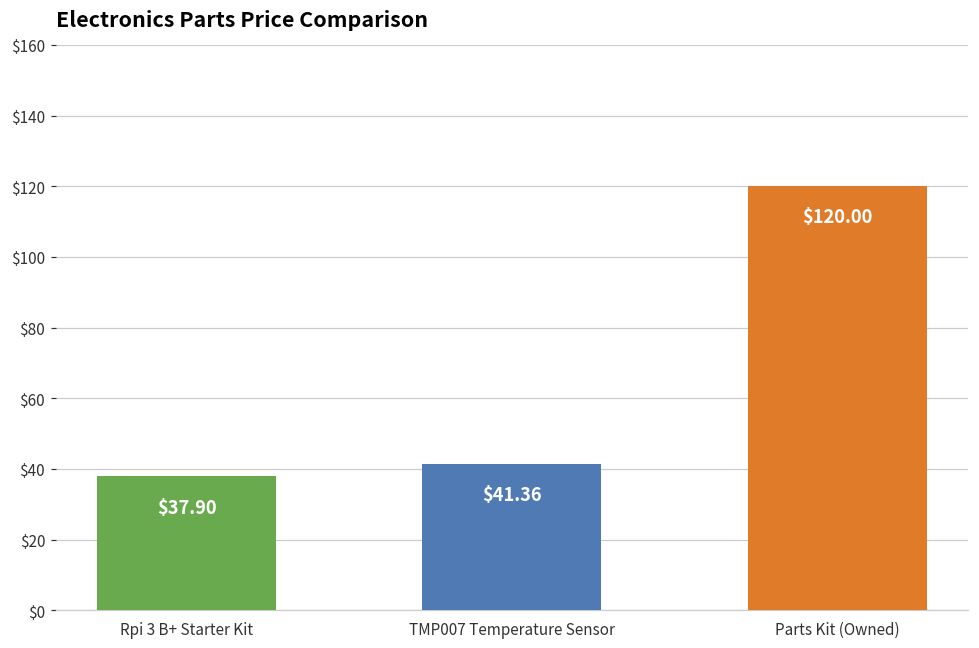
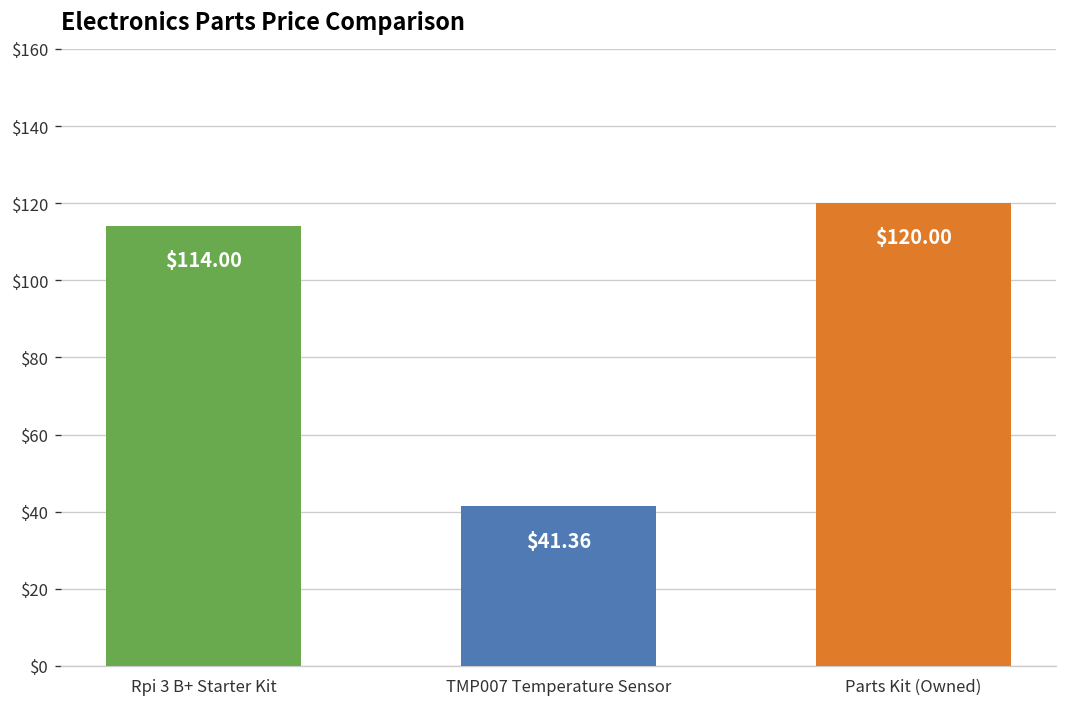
Rpi 3 B+ Starter Kit: $37.90 -> $114.00
